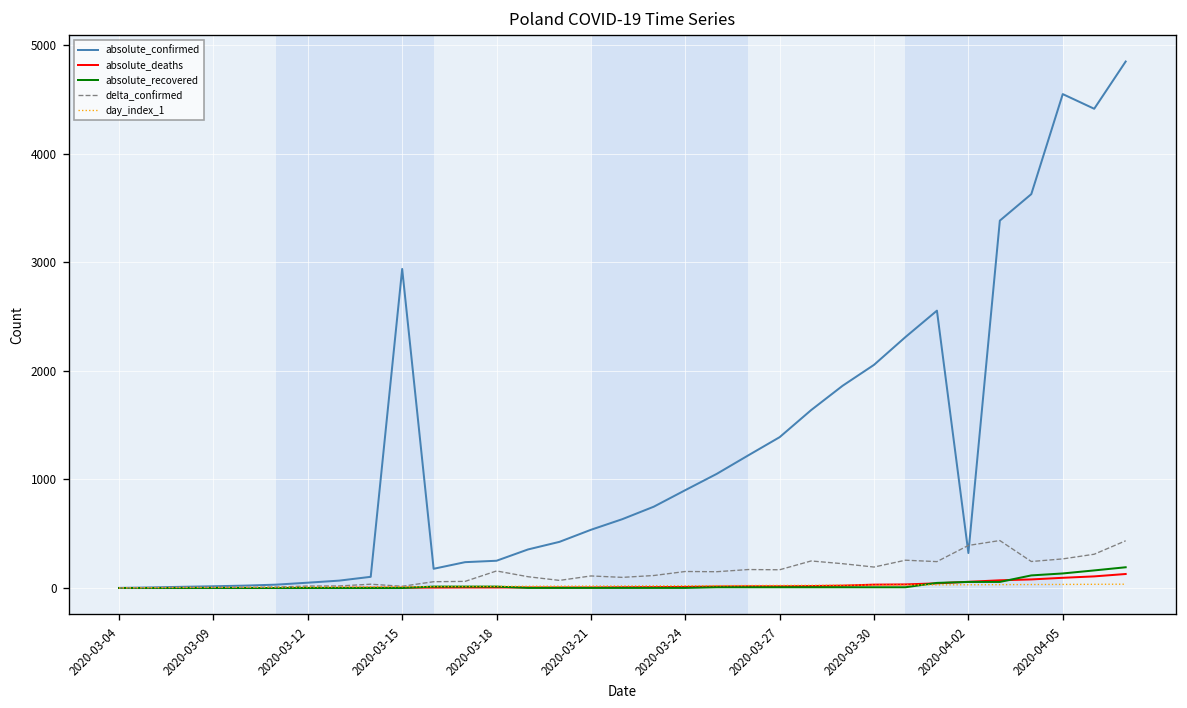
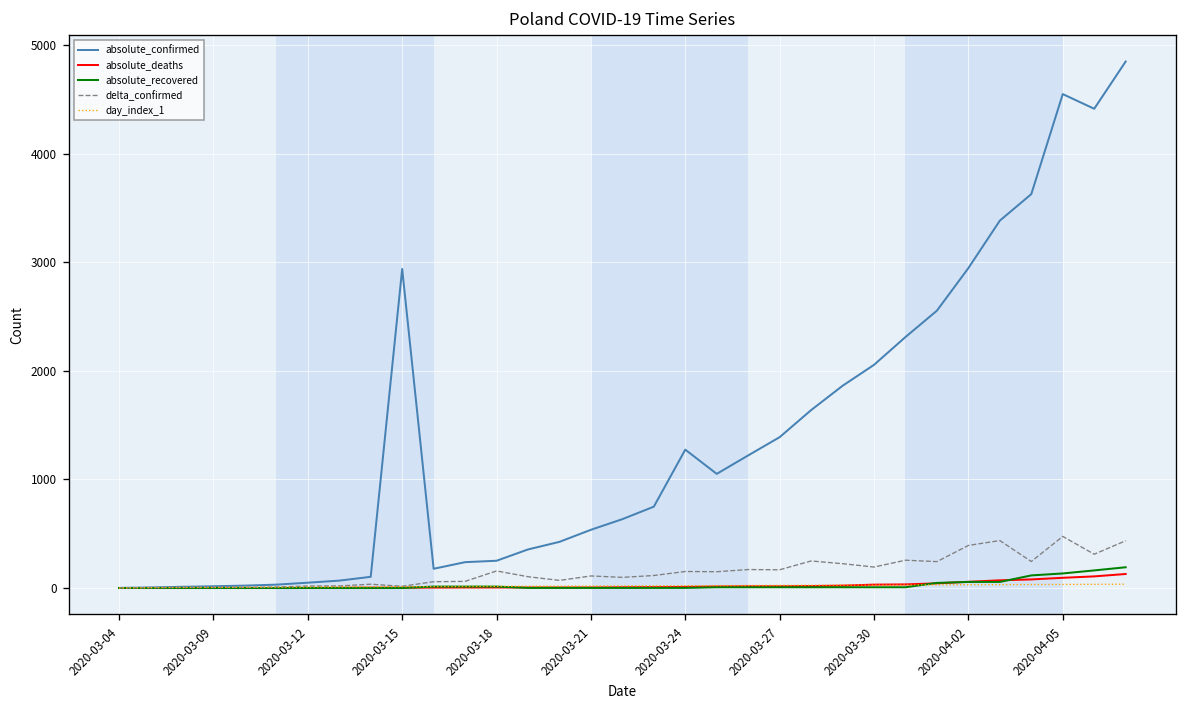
absolute_confirmed, 2020-03-24: 900 -> 1300
absolute_confirmed, 2020-04-02: 300 -> 2900
delta_confirmed, 2020-04-05: 300 -> 500
